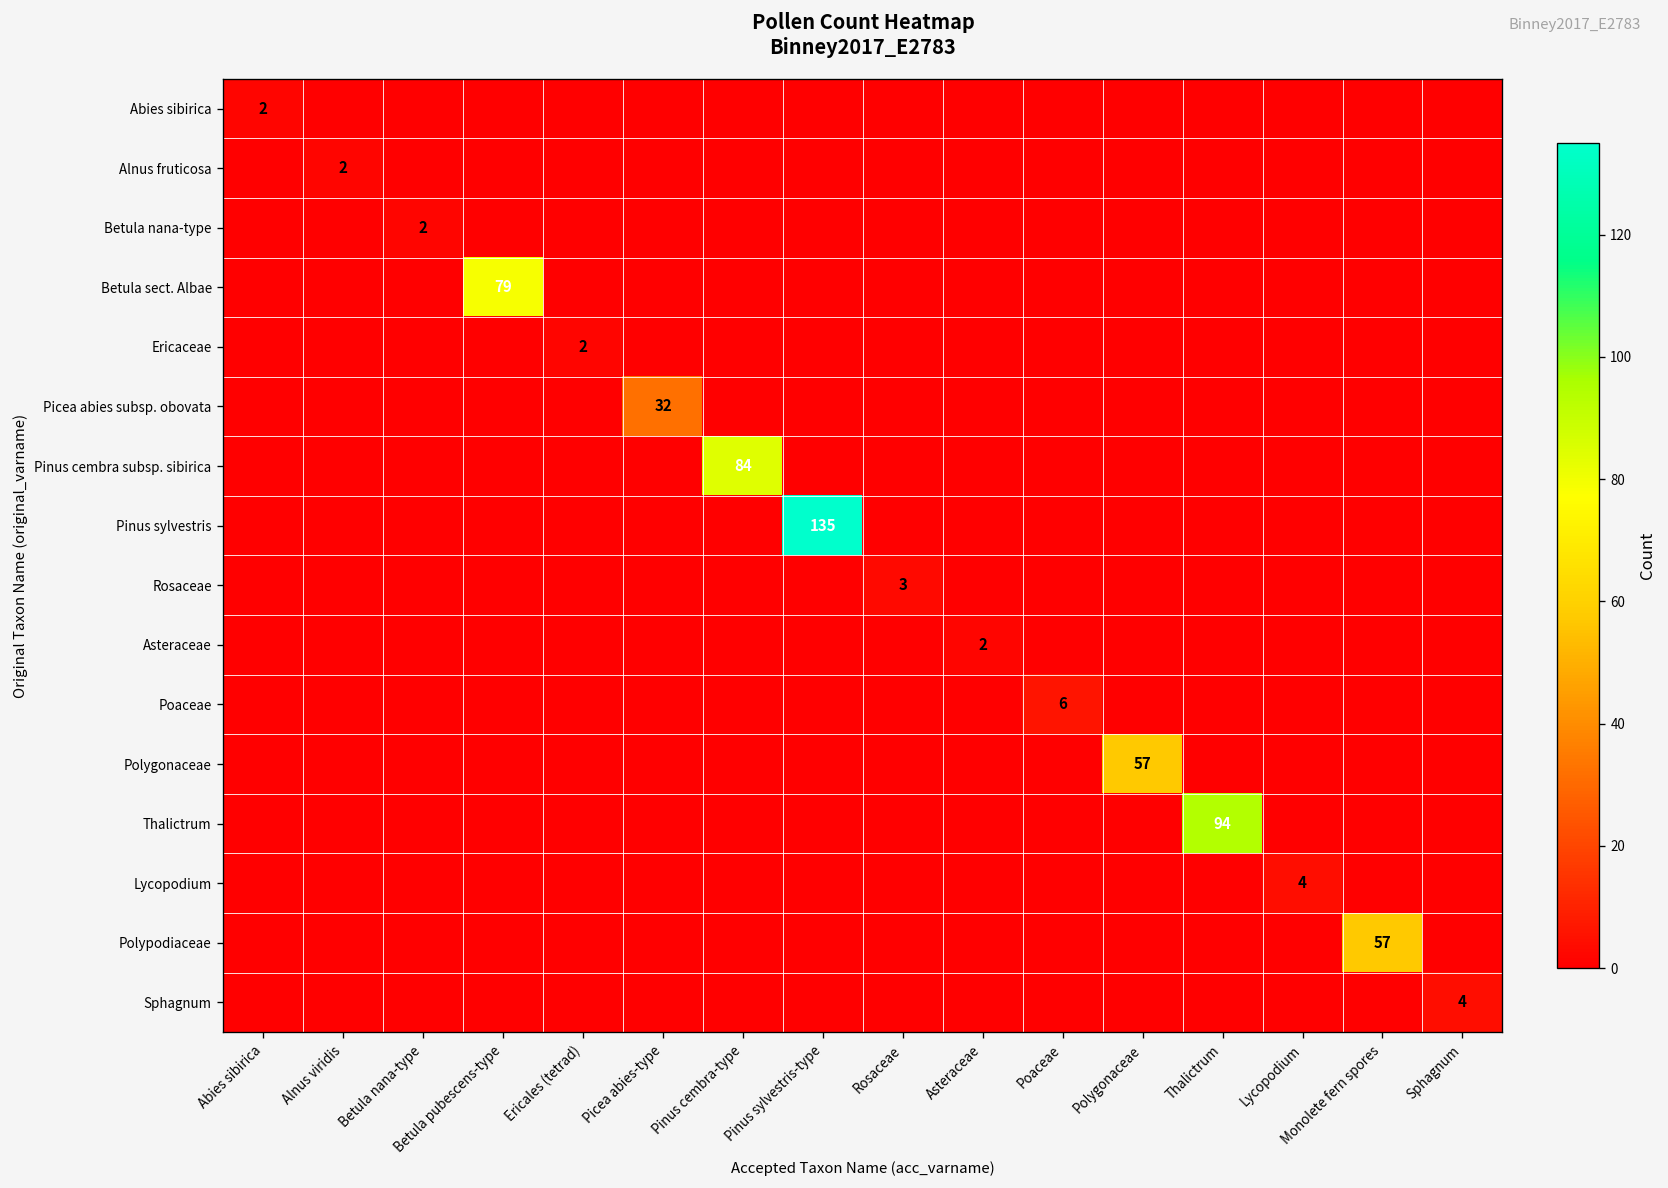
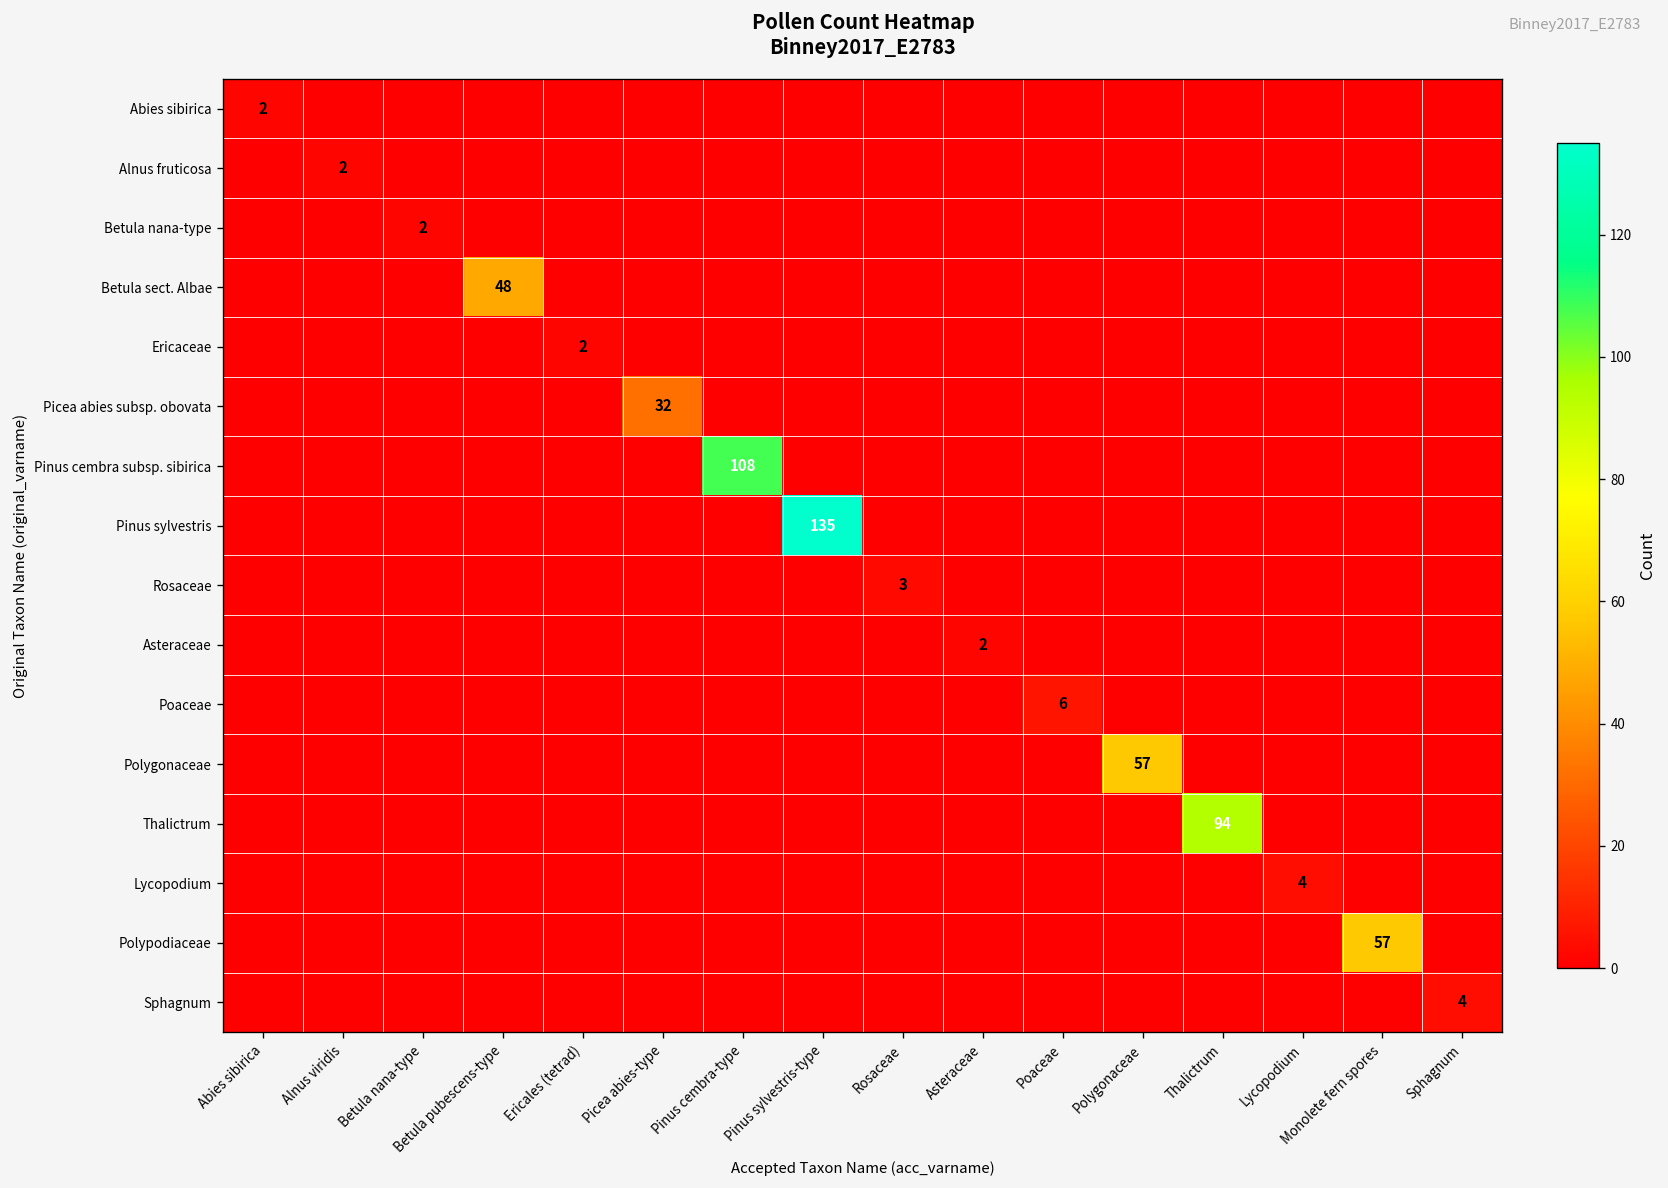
Betula sect. Albae, Betula pubescens-type: 79 -> 48
Pinus cembra subsp. sibirica, Pinus cembra-type: 84 -> 108
